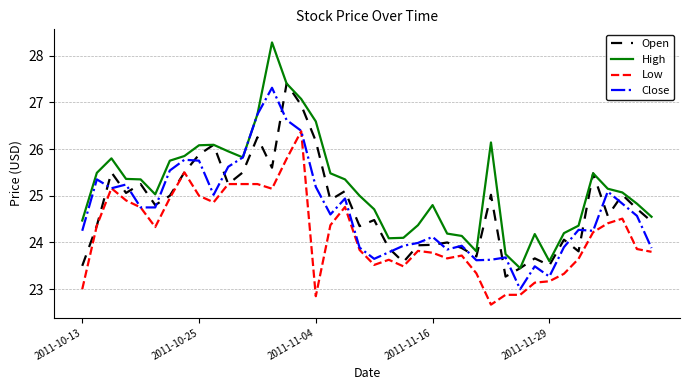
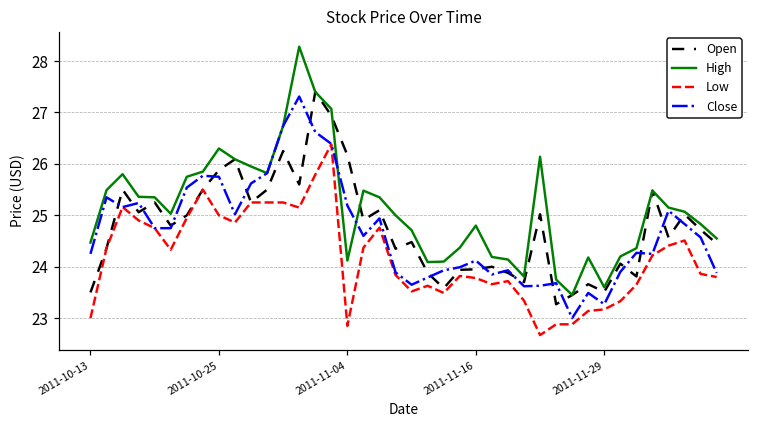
High, 2011-10-25: 26.1 -> 26.3
High, 2011-11-04: 26.6 -> 24.1
